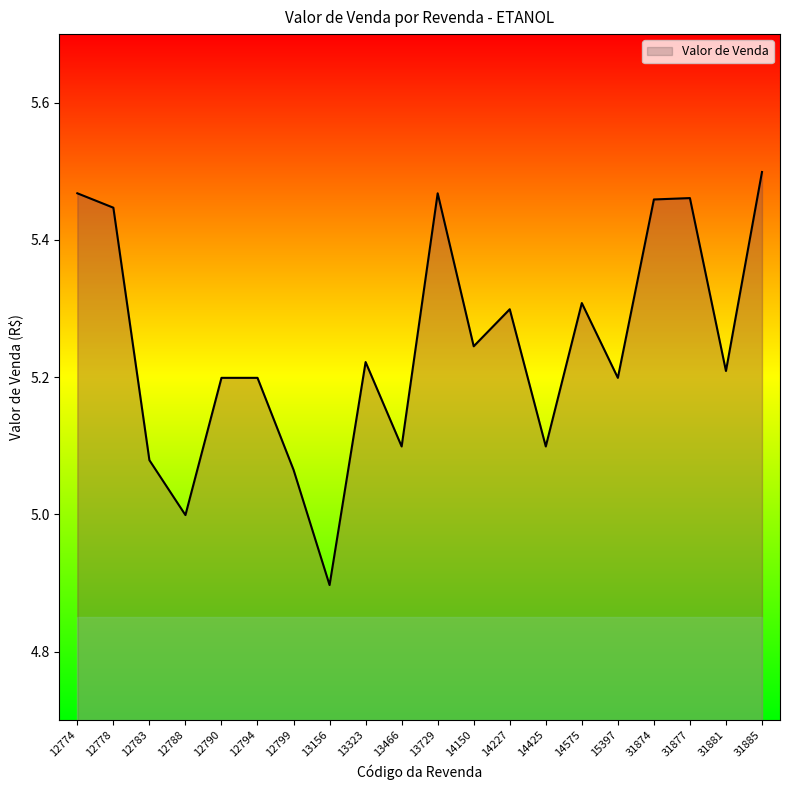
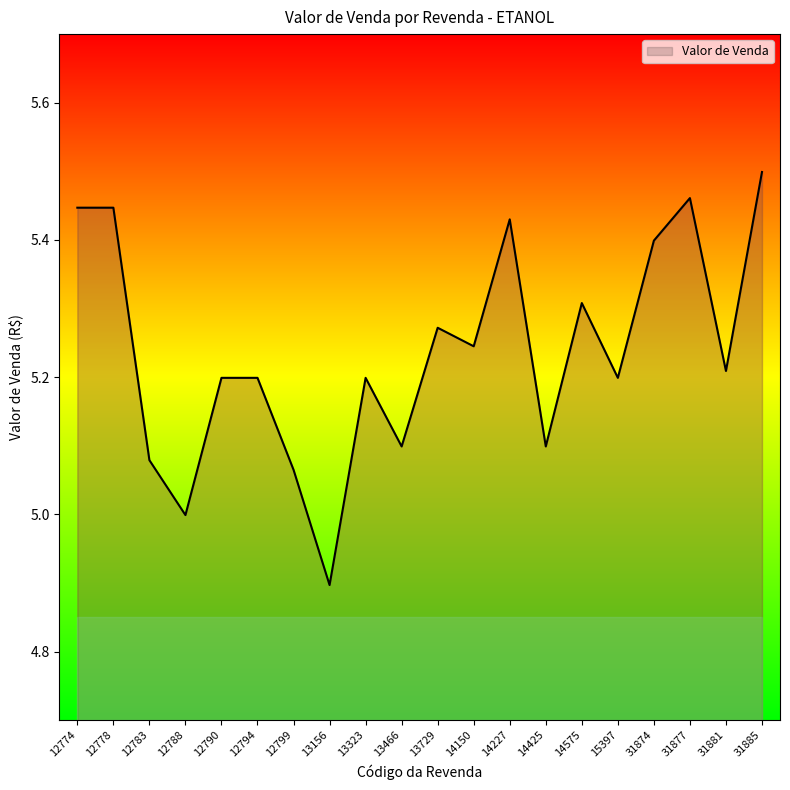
Valor de Venda, 12774: 5.47 -> 5.45
Valor de Venda, 13323: 5.22 -> 5.20
Valor de Venda, 13729: 5.47 -> 5.27
Valor de Venda, 14227: 5.30 -> 5.43
Valor de Venda, 31874: 5.46 -> 5.40
